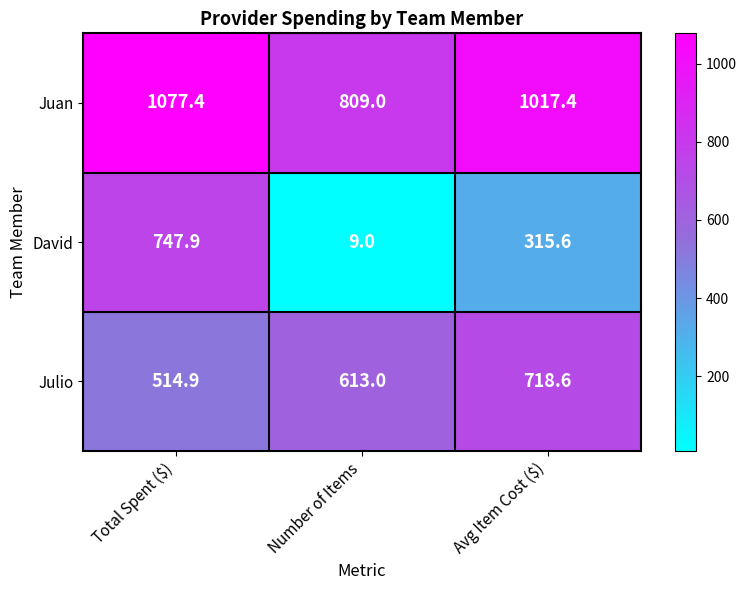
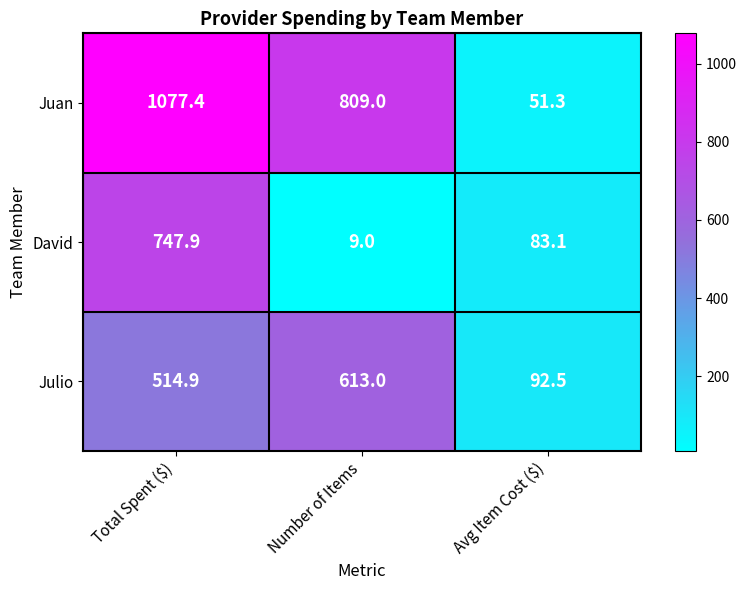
Juan, Avg Item Cost ($): 1017.4 -> 51.3
David, Avg Item Cost ($): 315.6 -> 83.1
Julio, Avg Item Cost ($): 718.6 -> 92.5
